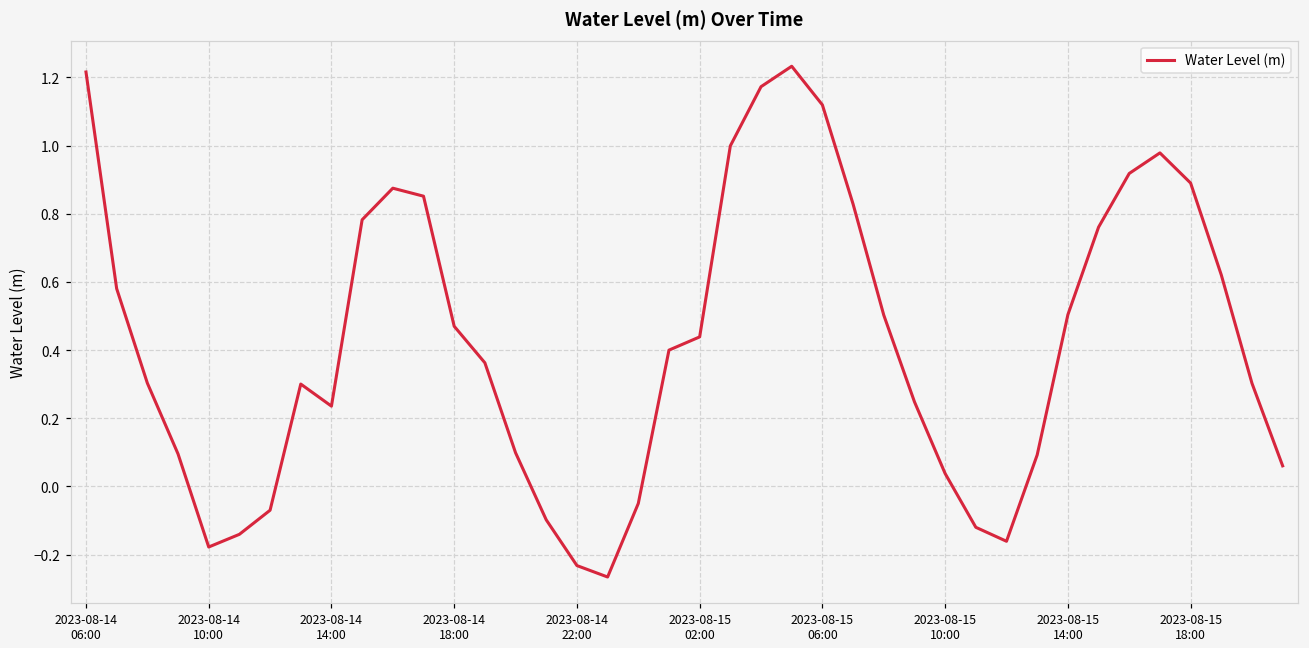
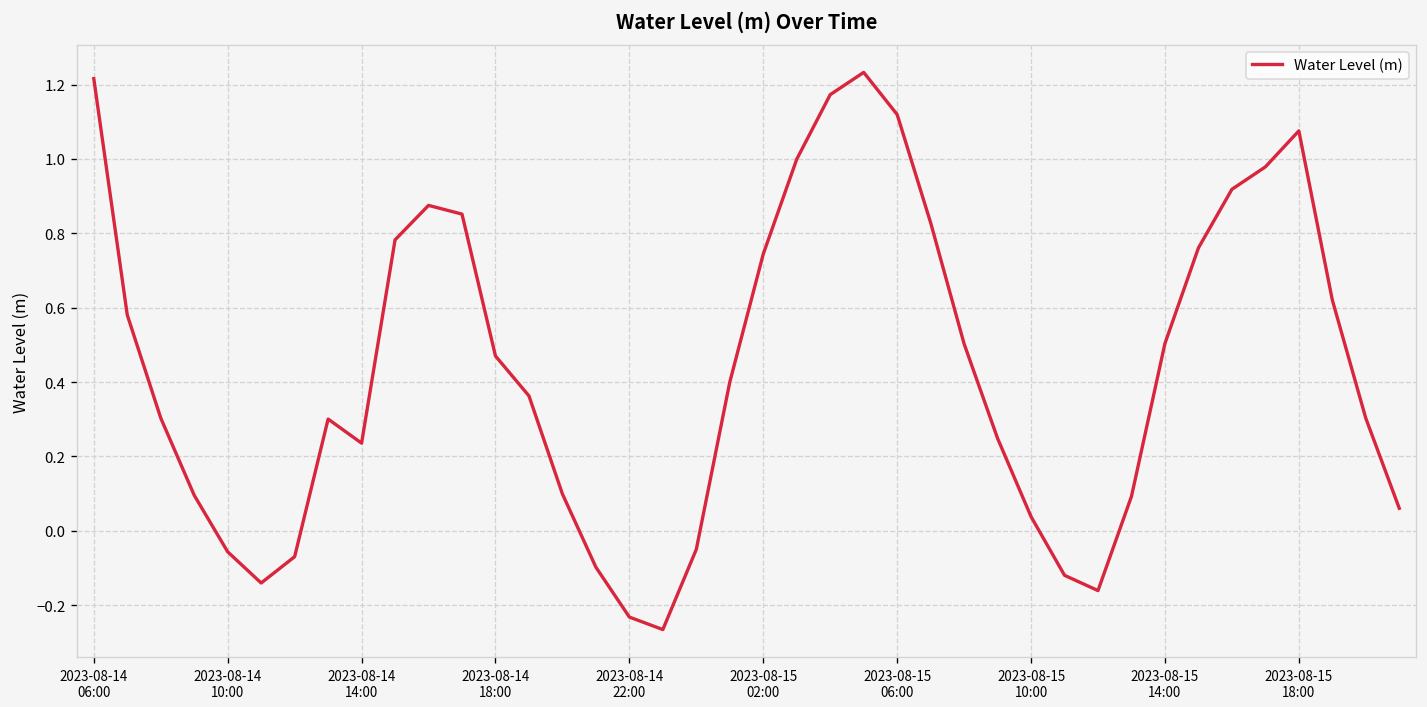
2023-08-14 10:00: -0.18 -> -0.06
2023-08-15 02:00: 0.44 -> 0.74
2023-08-15 18:00: 0.89 -> 1.08
